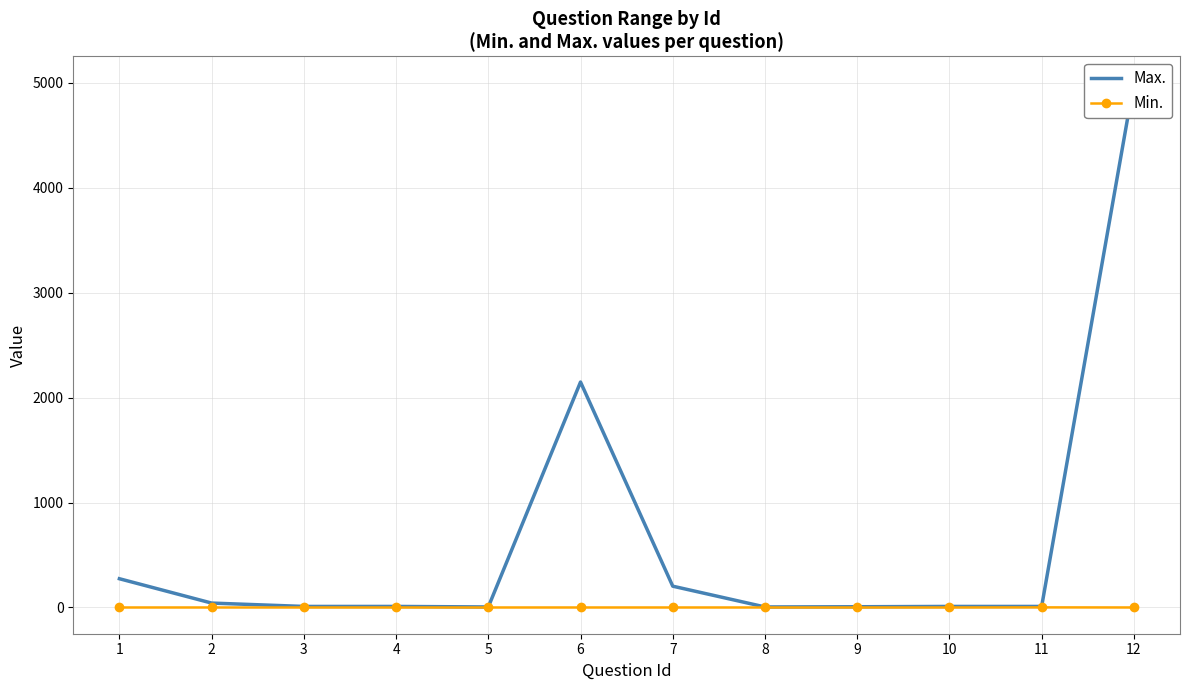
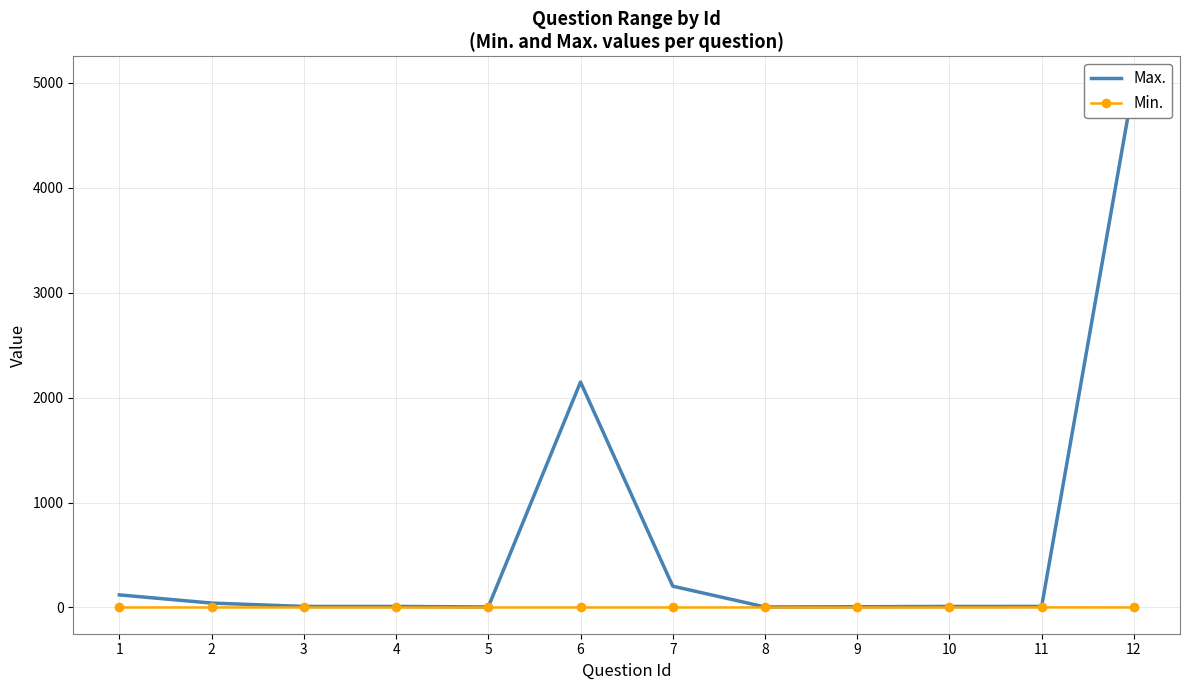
Max., 1: 270 -> 120
